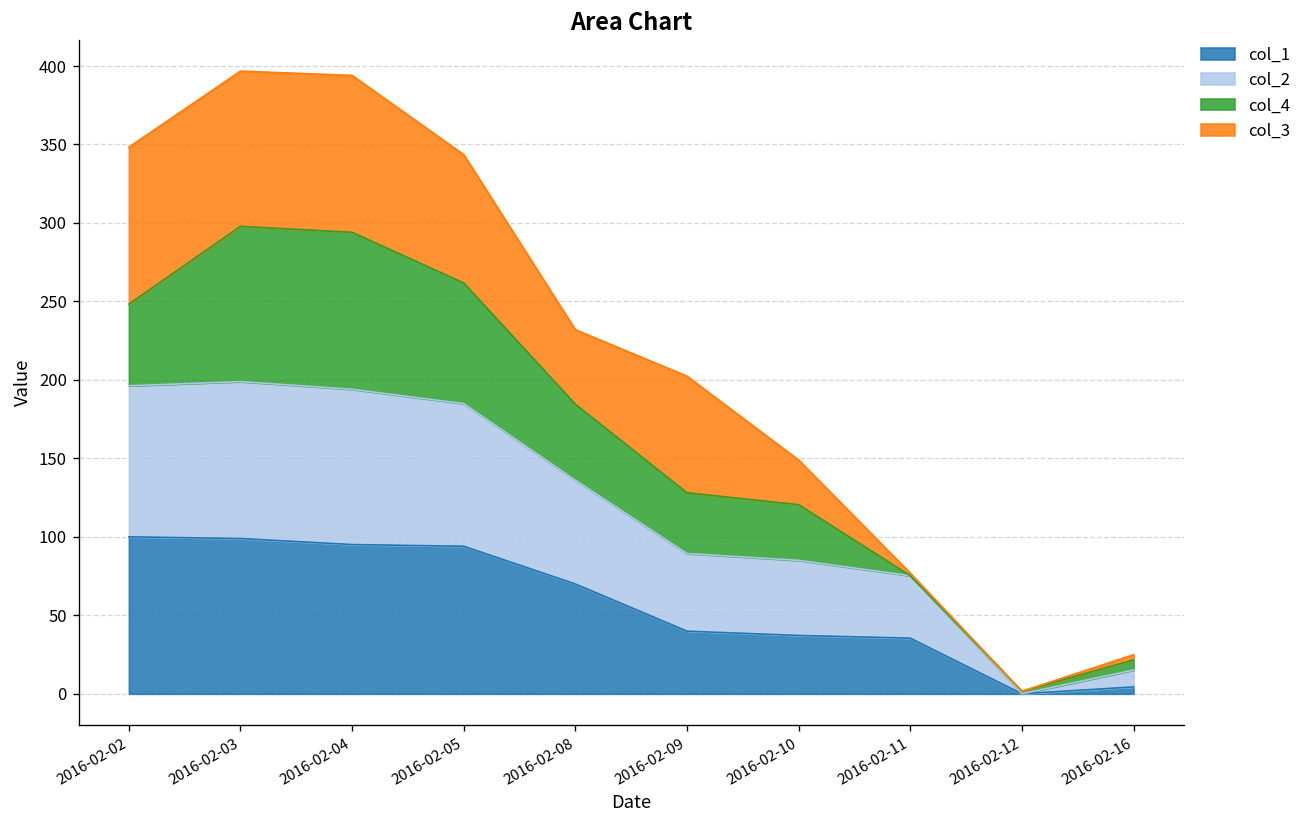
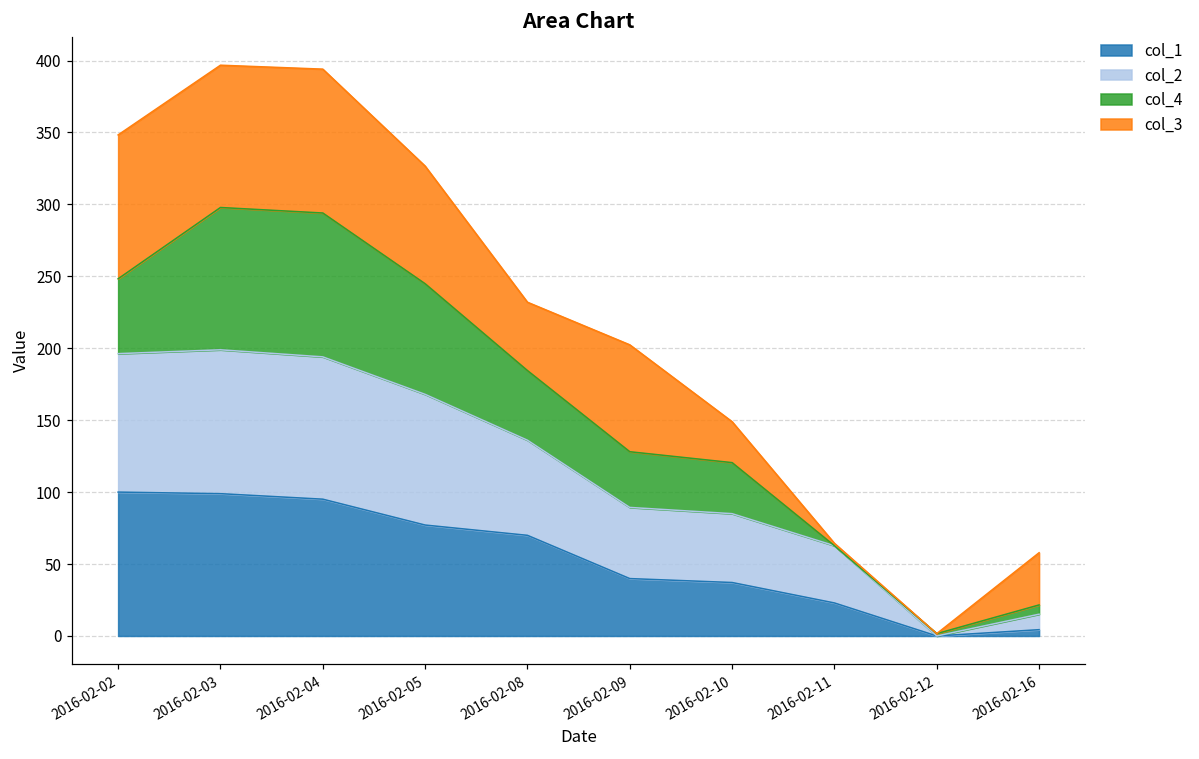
col_1, 2016-02-05: 94 -> 77
col_1, 2016-02-11: 35 -> 23
col_3, 2016-02-16: 3 -> 36
